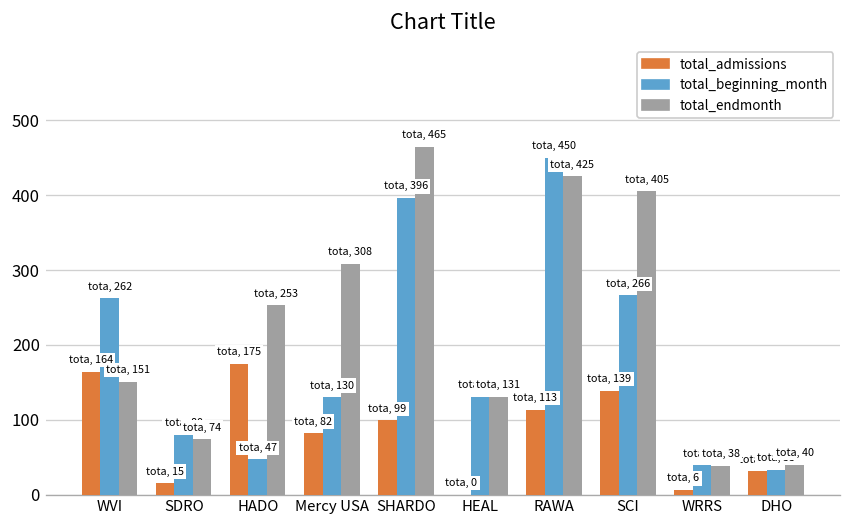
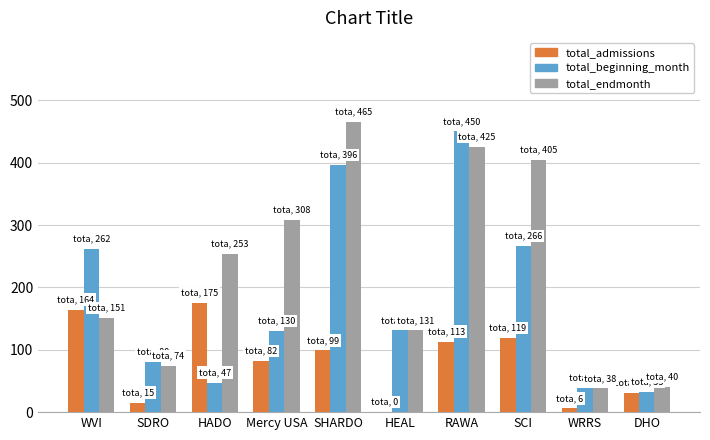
total_admissions, SCI: 139 -> 119
